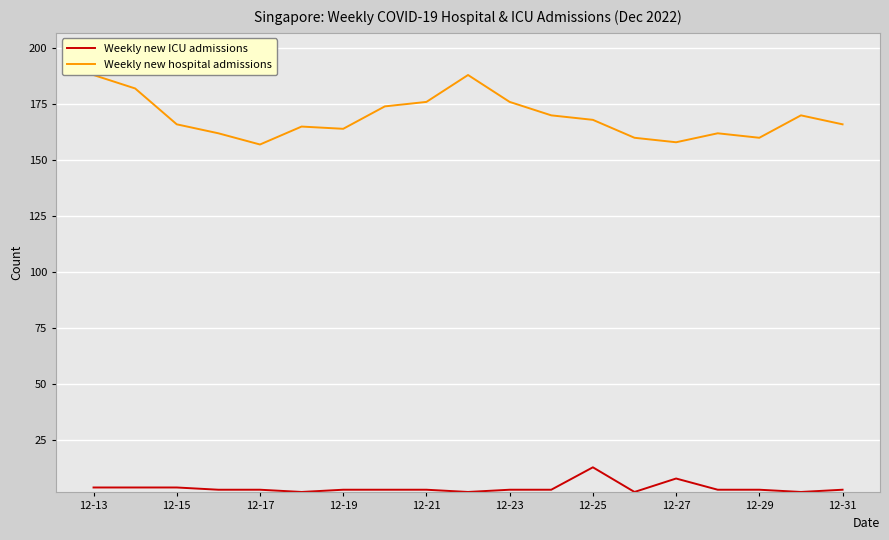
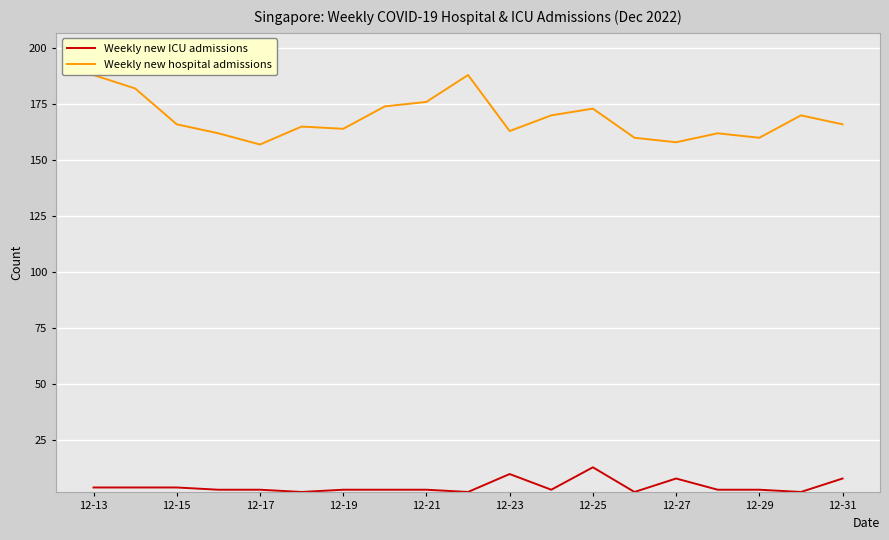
Weekly new ICU admissions, 12-23: 3 -> 10
Weekly new hospital admissions, 12-23: 176 -> 163
Weekly new hospital admissions, 12-25: 168 -> 173
Weekly new ICU admissions, 12-31: 3 -> 8
